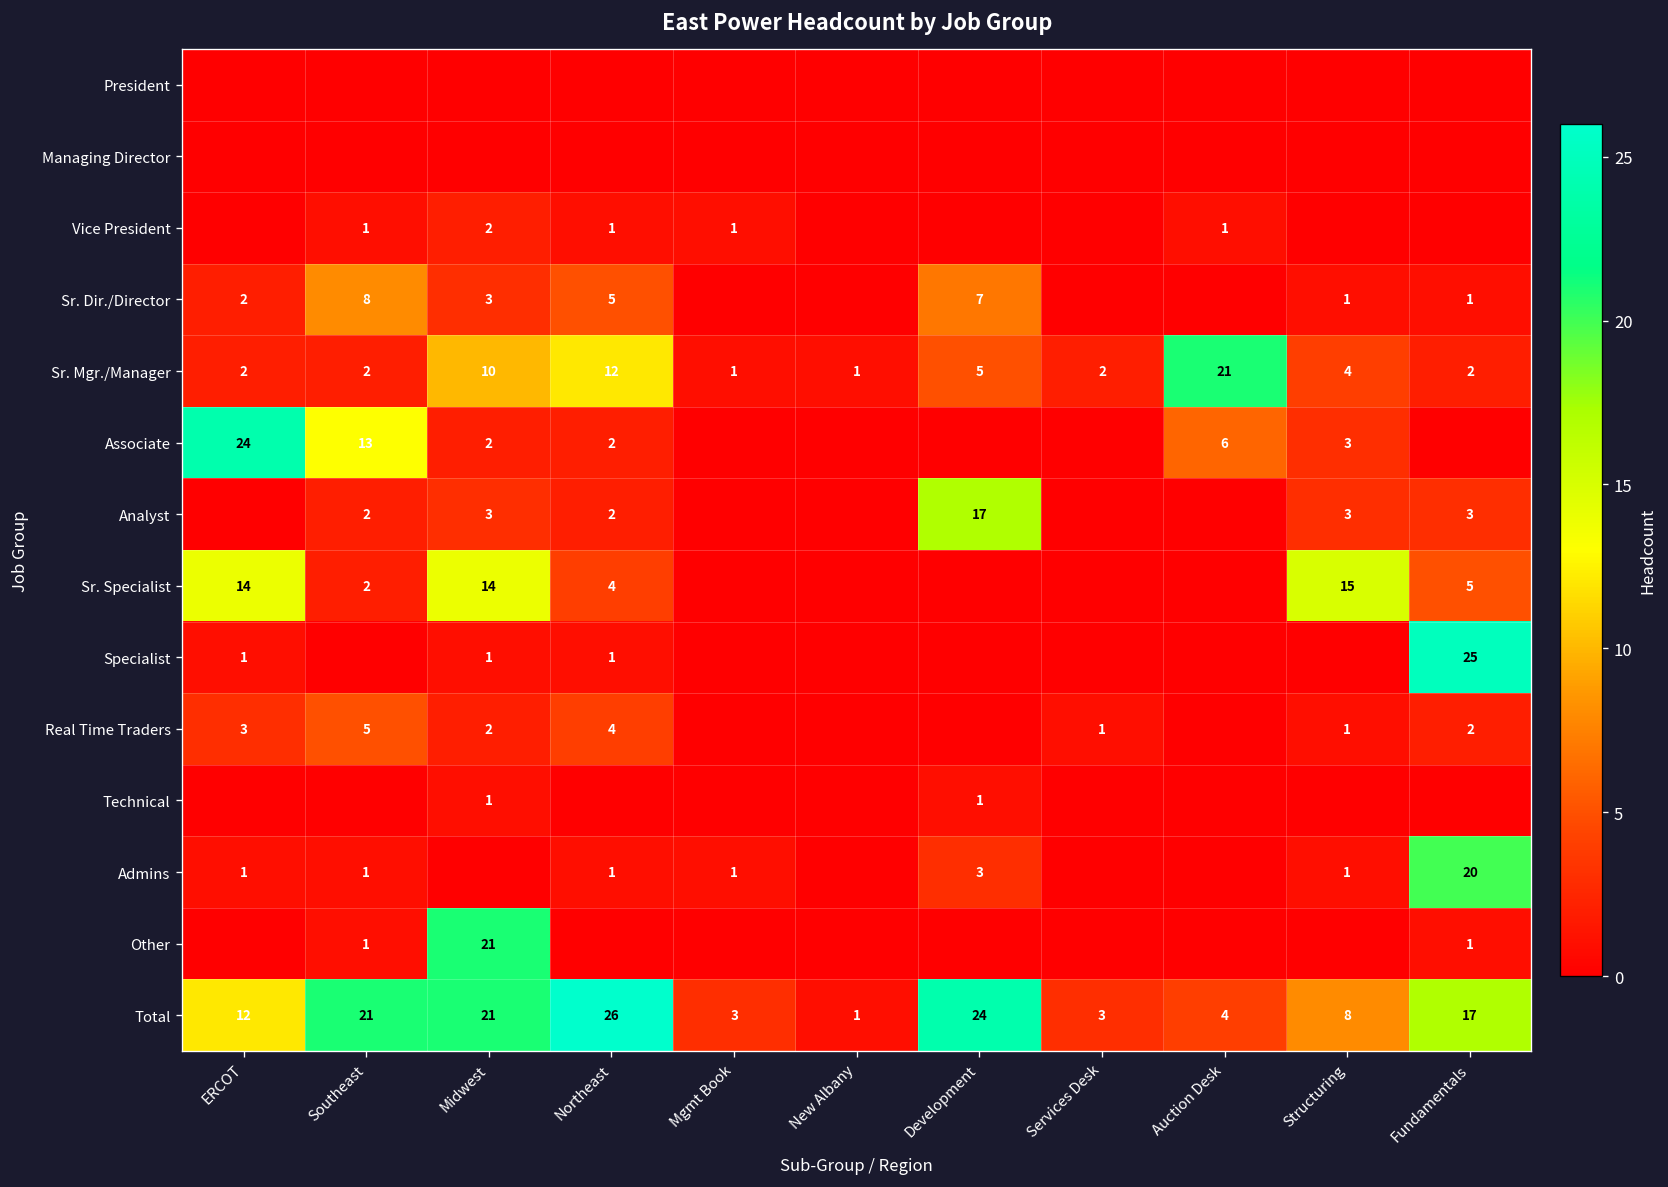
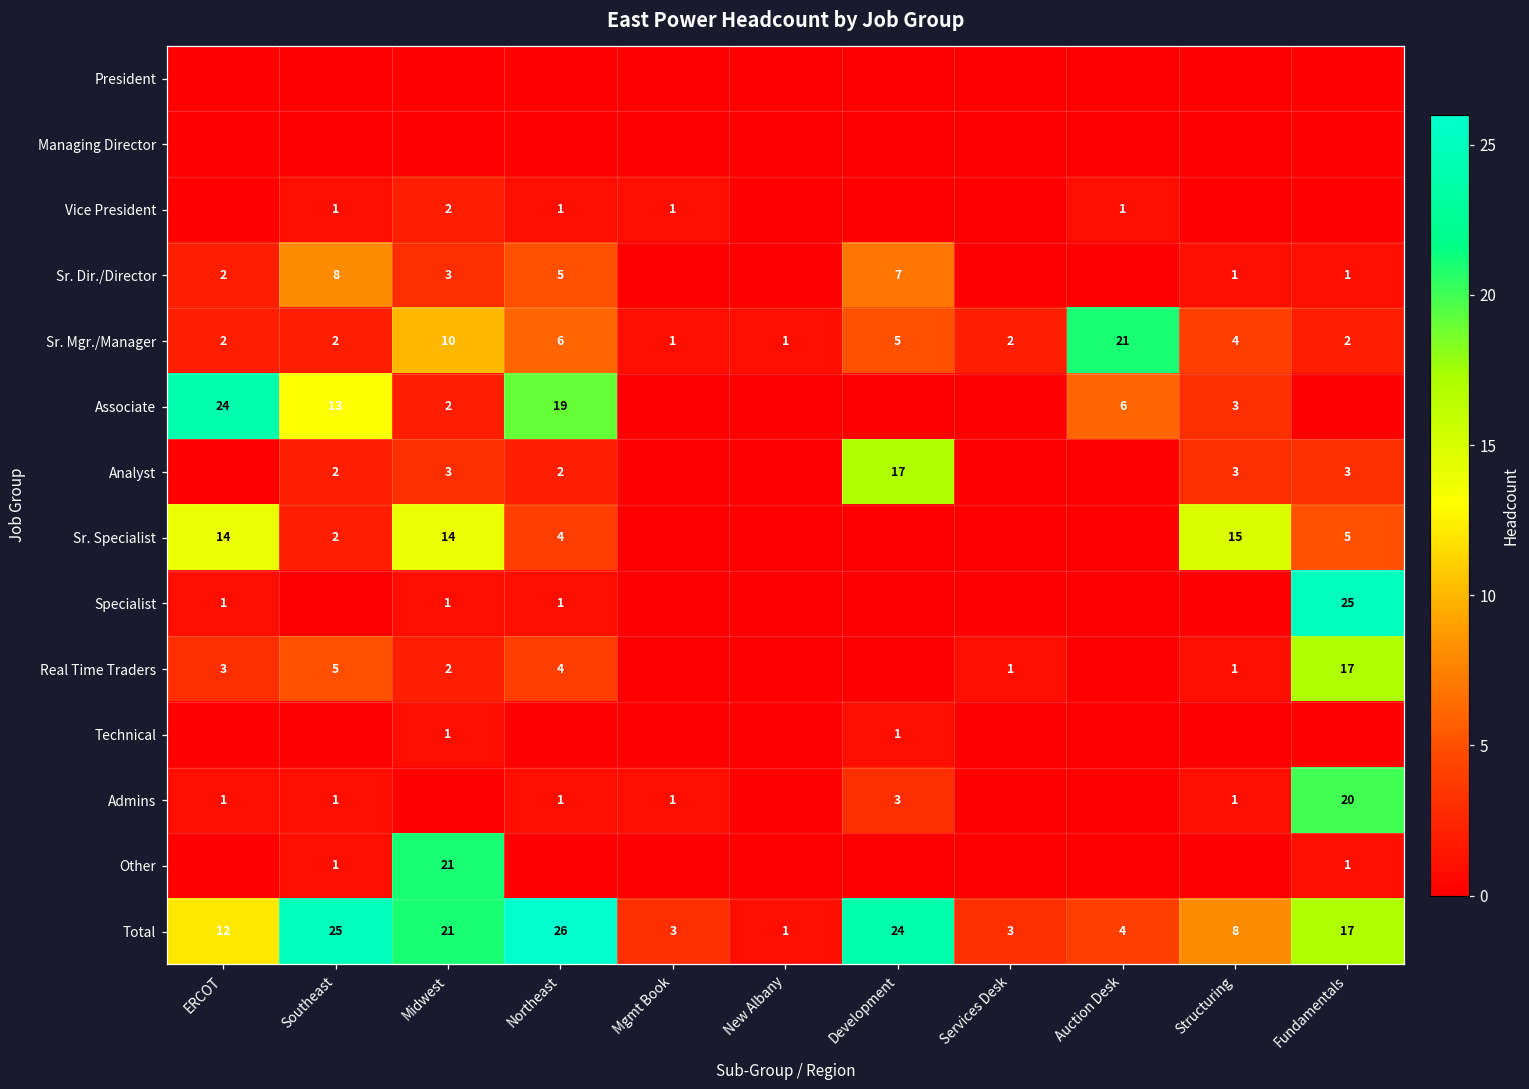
Sr. Mgr./Manager, Northeast: 12 -> 6
Associate, Northeast: 2 -> 19
Real Time Traders, Fundamentals: 2 -> 17
Total, Southeast: 21 -> 25
